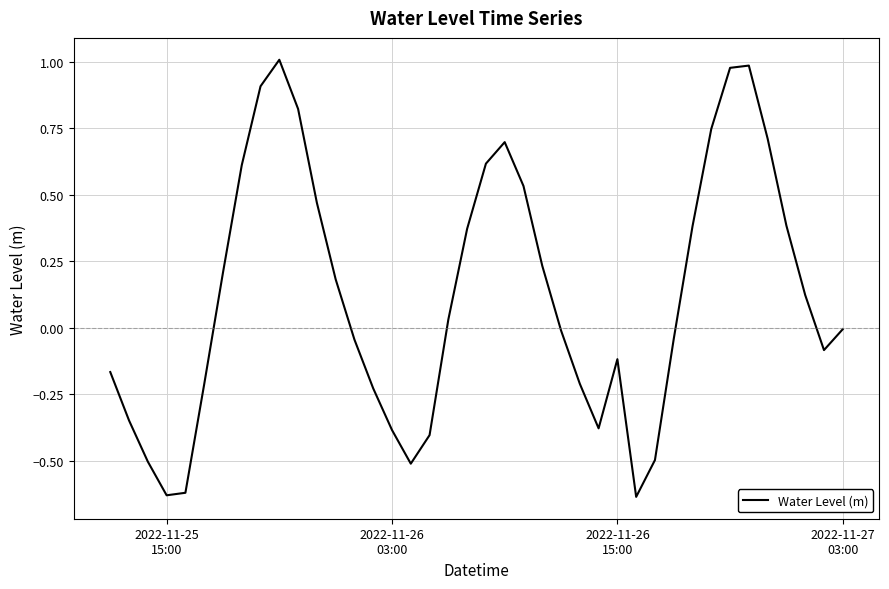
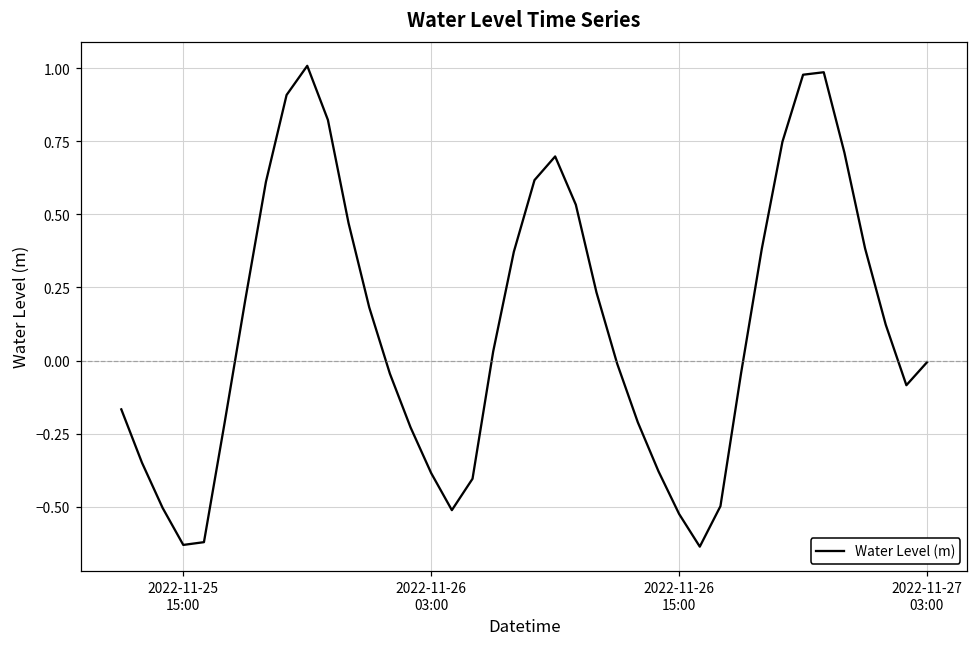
2022-11-26 15:00: -0.12 -> -0.52
